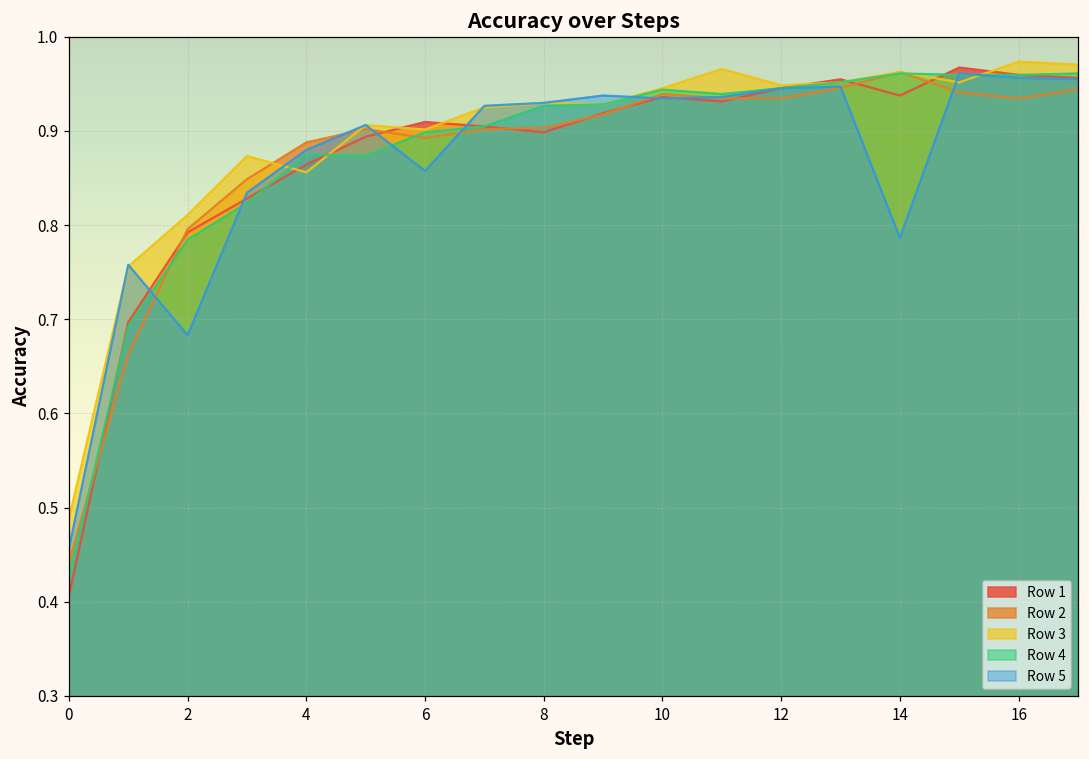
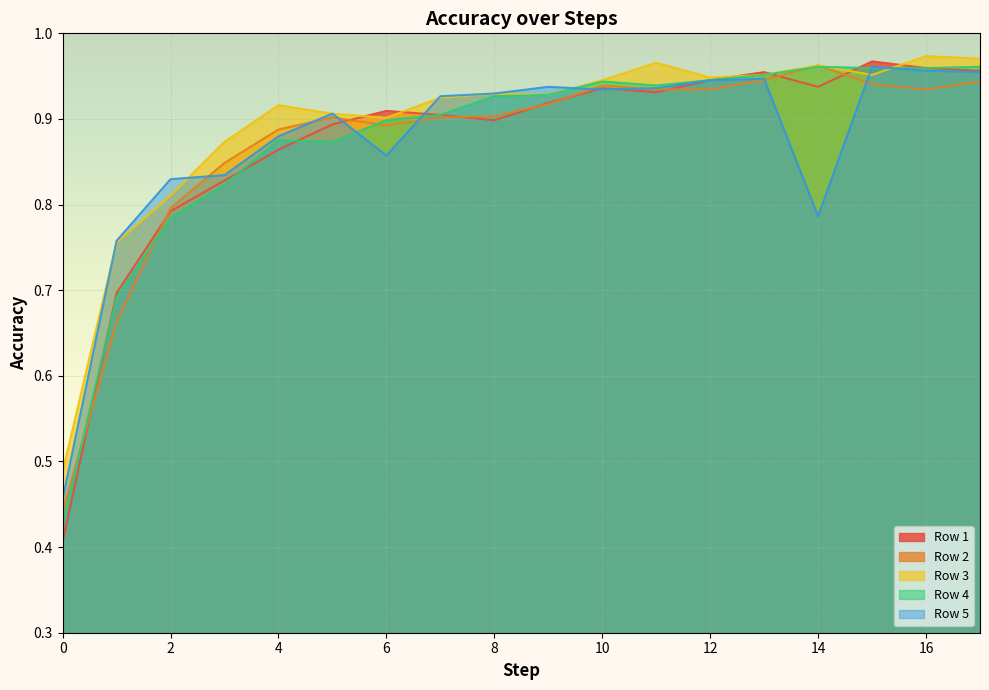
Row 5, 2: 0.68 -> 0.83
Row 3, 4: 0.86 -> 0.92
